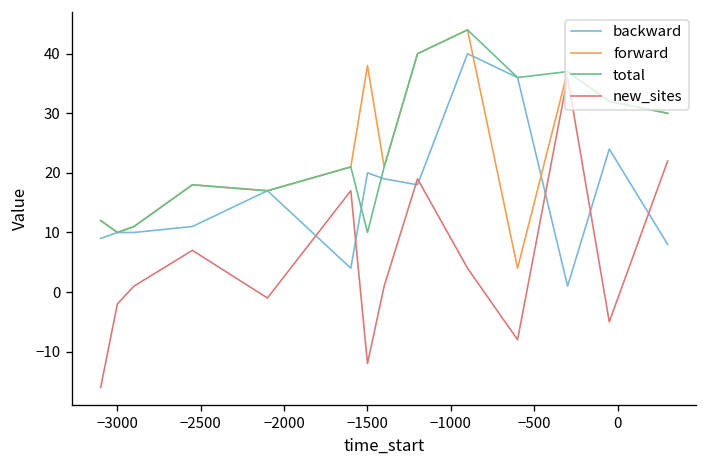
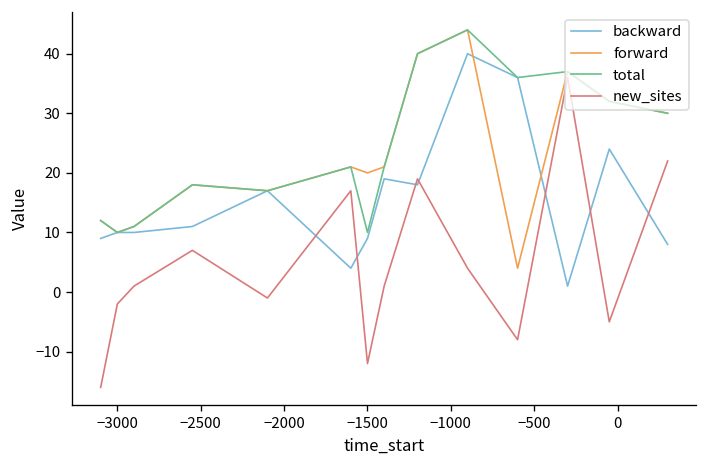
backward, −1500: 20 -> 9
forward, −1500: 38 -> 20
